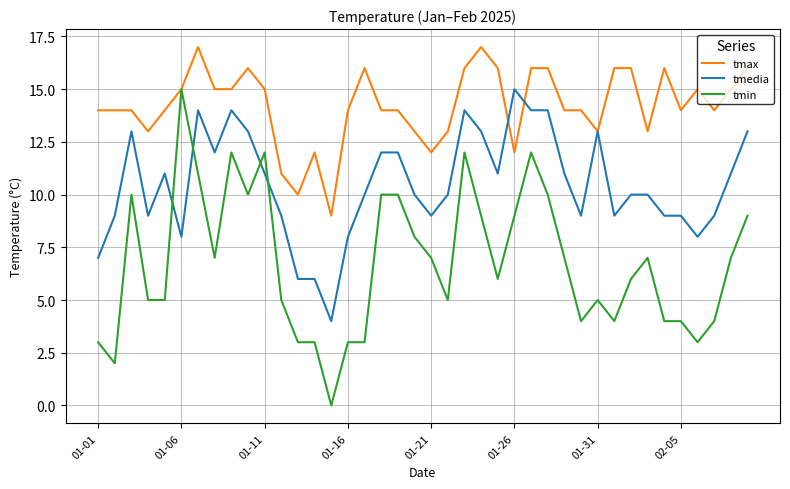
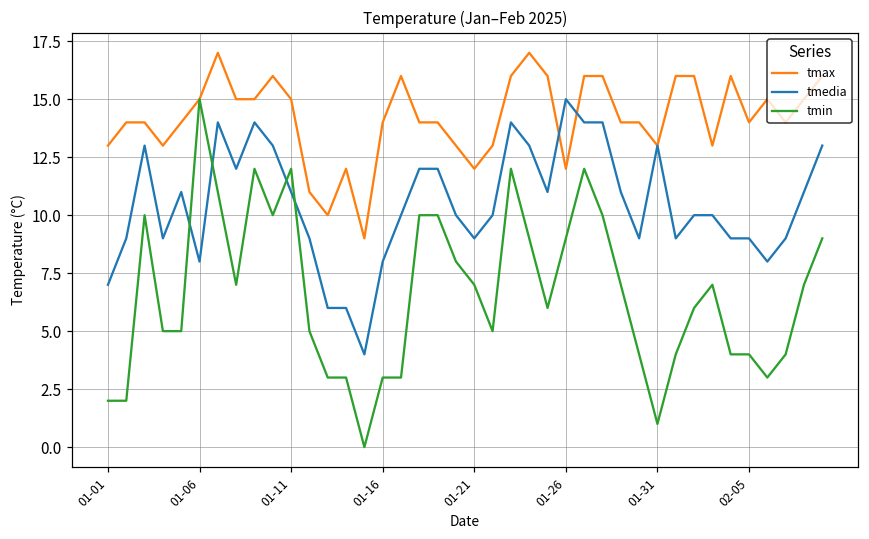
tmax, 01-01: 14 -> 13
tmin, 01-01: 3 -> 2
tmin, 01-31: 5 -> 1
